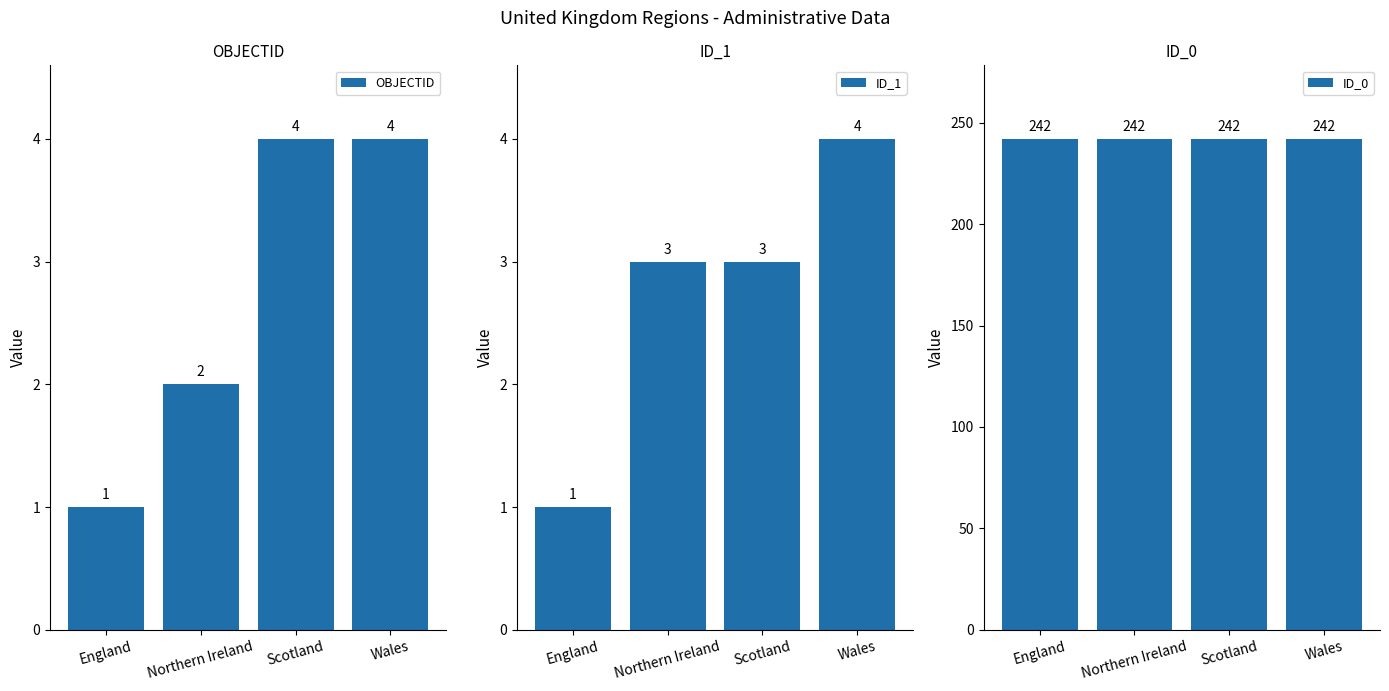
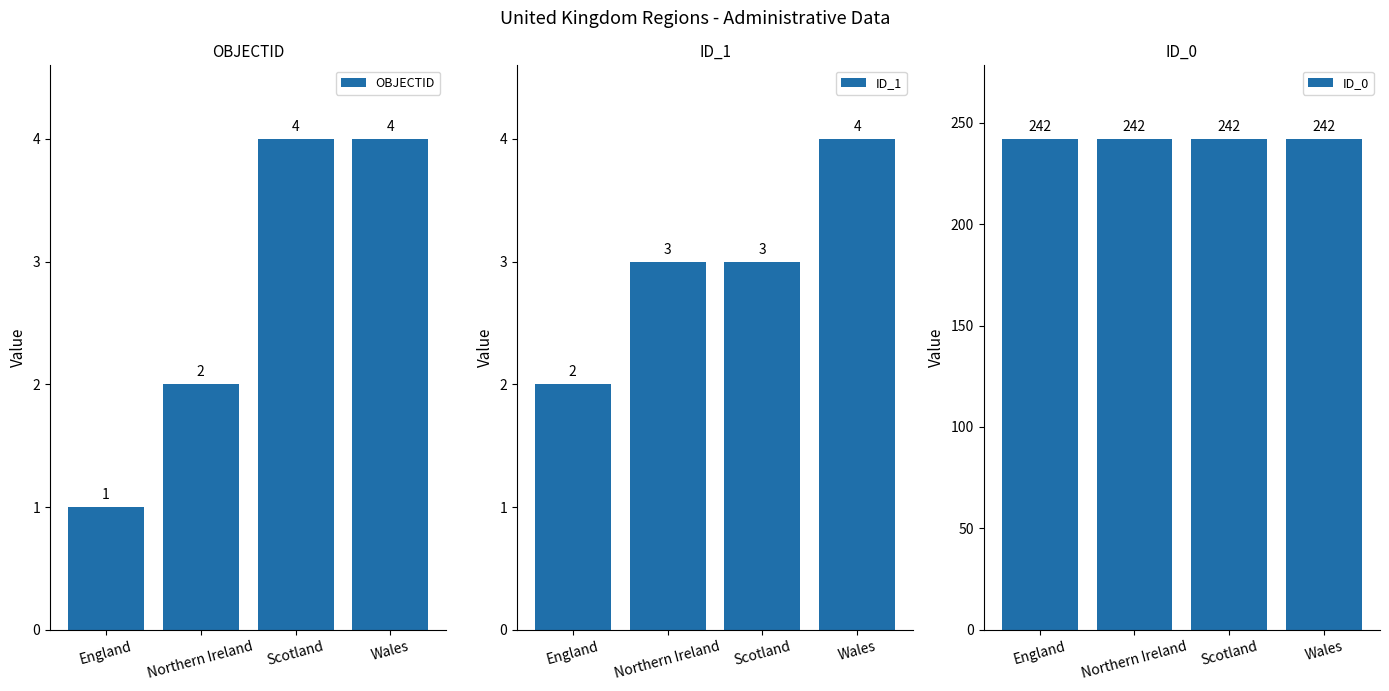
ID_1, England: 1 -> 2
